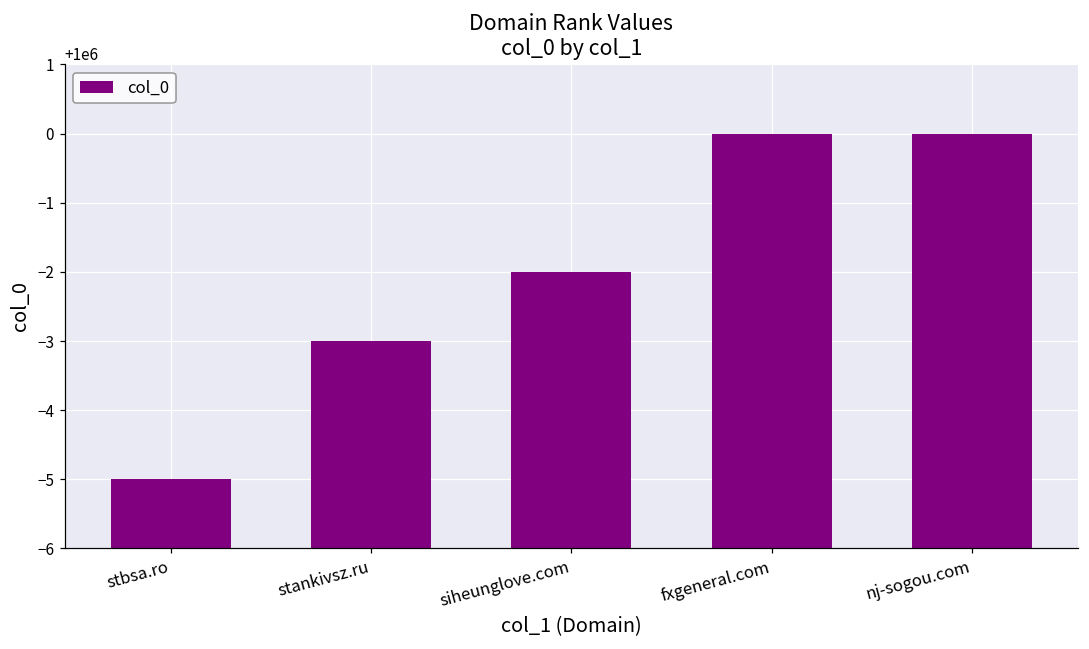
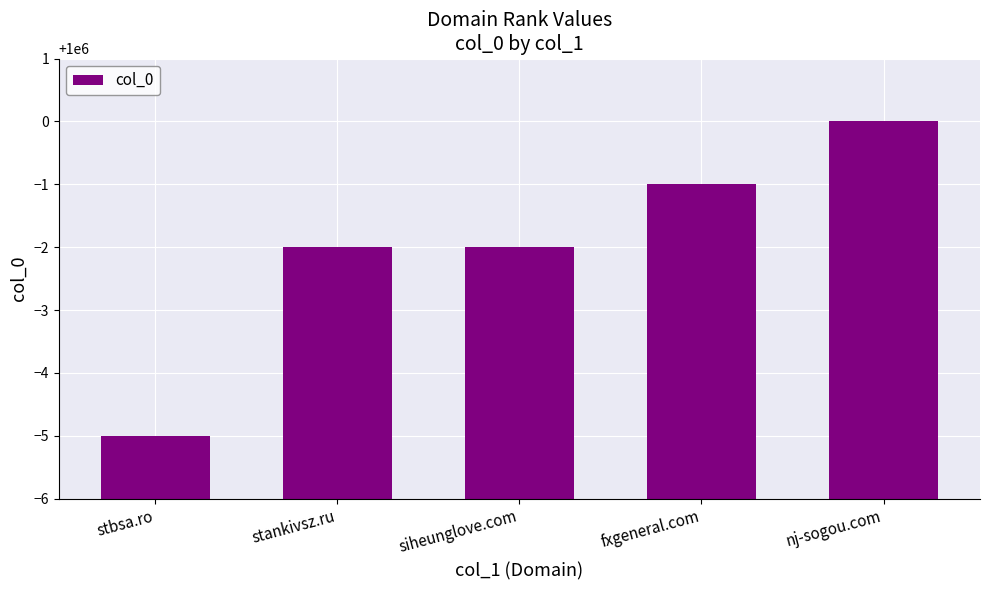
stankivsz.ru: 999997 -> 999998
fxgeneral.com: 1000000 -> 999999
